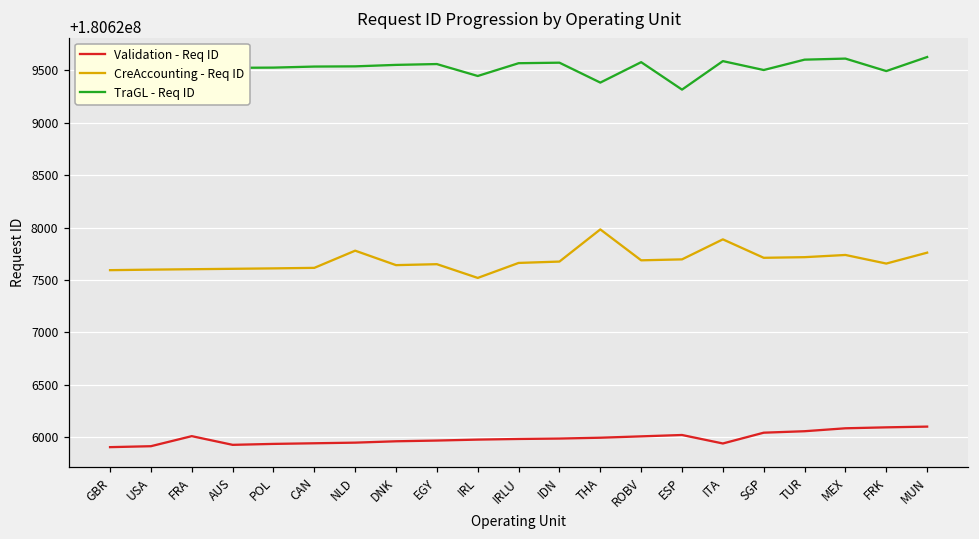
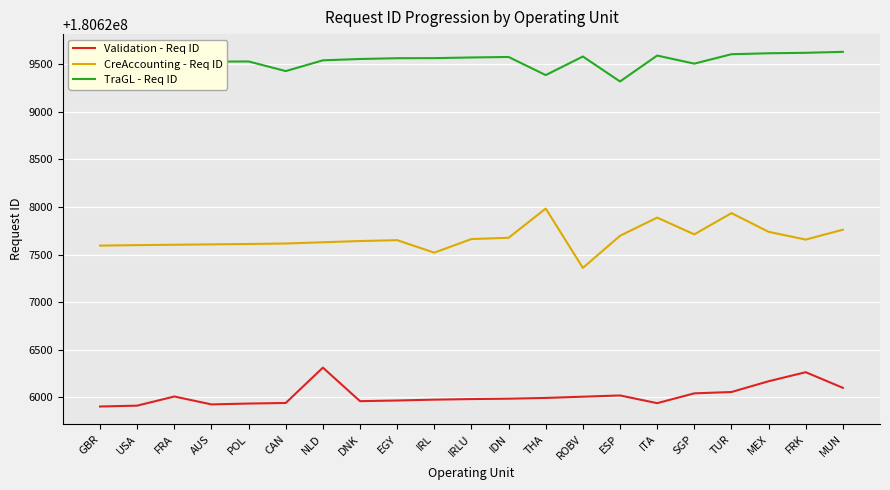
TraGL - Req ID, CAN: 180629500 -> 180629400
Validation - Req ID, NLD: 180625900 -> 180626300
CreAccounting - Req ID, NLD: 180627800 -> 180627600
TraGL - Req ID, IRL: 180629400 -> 180629600
CreAccounting - Req ID, ROBV: 180627700 -> 180627400
CreAccounting - Req ID, TUR: 180627700 -> 180627900
Validation - Req ID, MEX: 180626100 -> 180626200
Validation - Req ID, FRK: 180626100 -> 180626300
TraGL - Req ID, FRK: 180629500 -> 180629600
